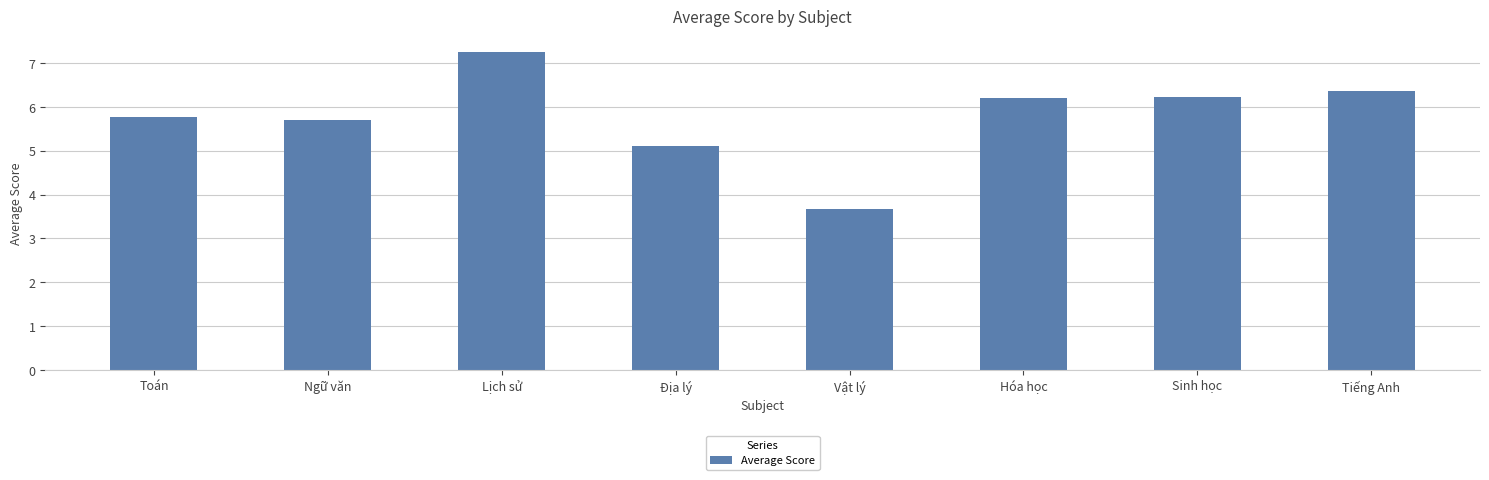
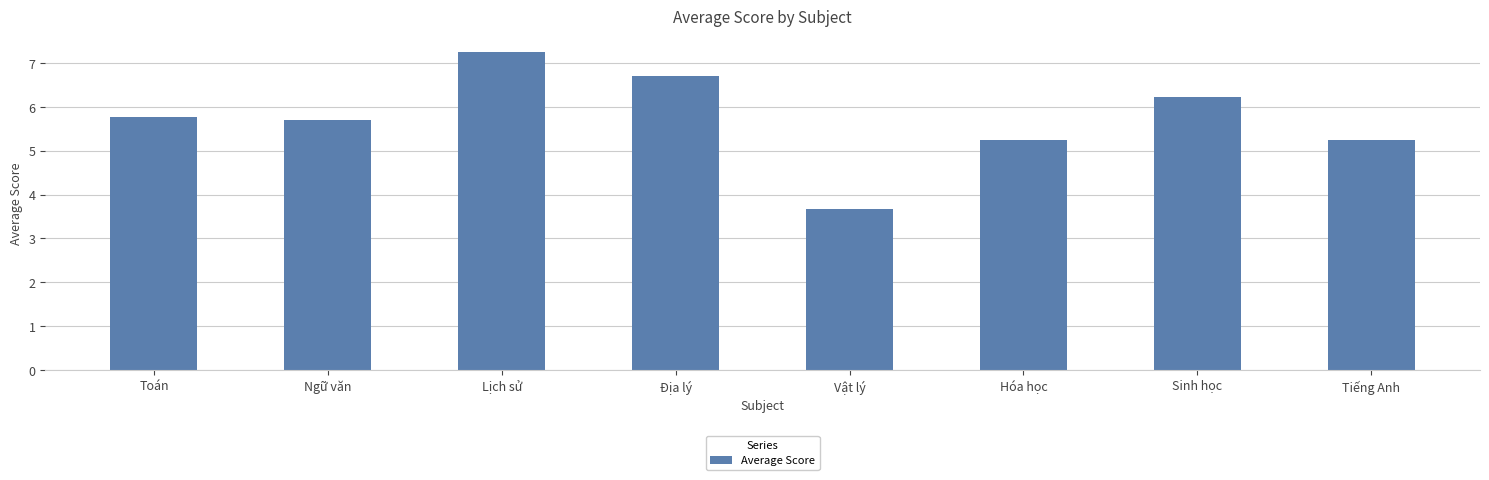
Địa lý: 5.1 -> 6.7
Hóa học: 6.2 -> 5.3
Tiếng Anh: 6.4 -> 5.3
